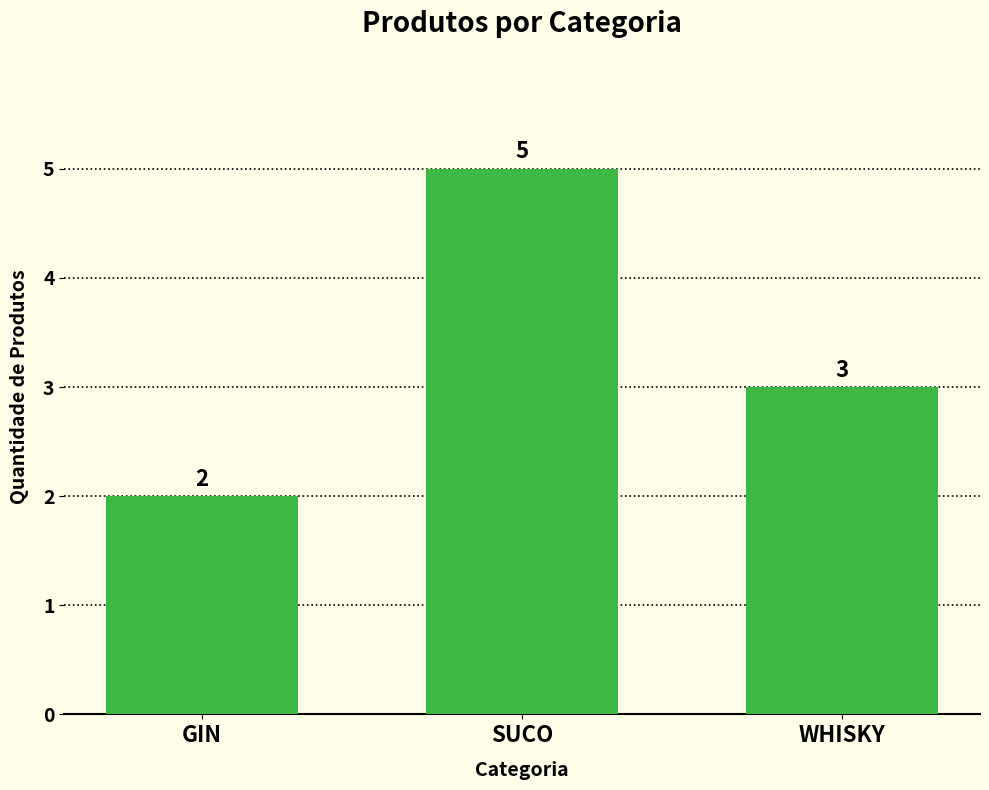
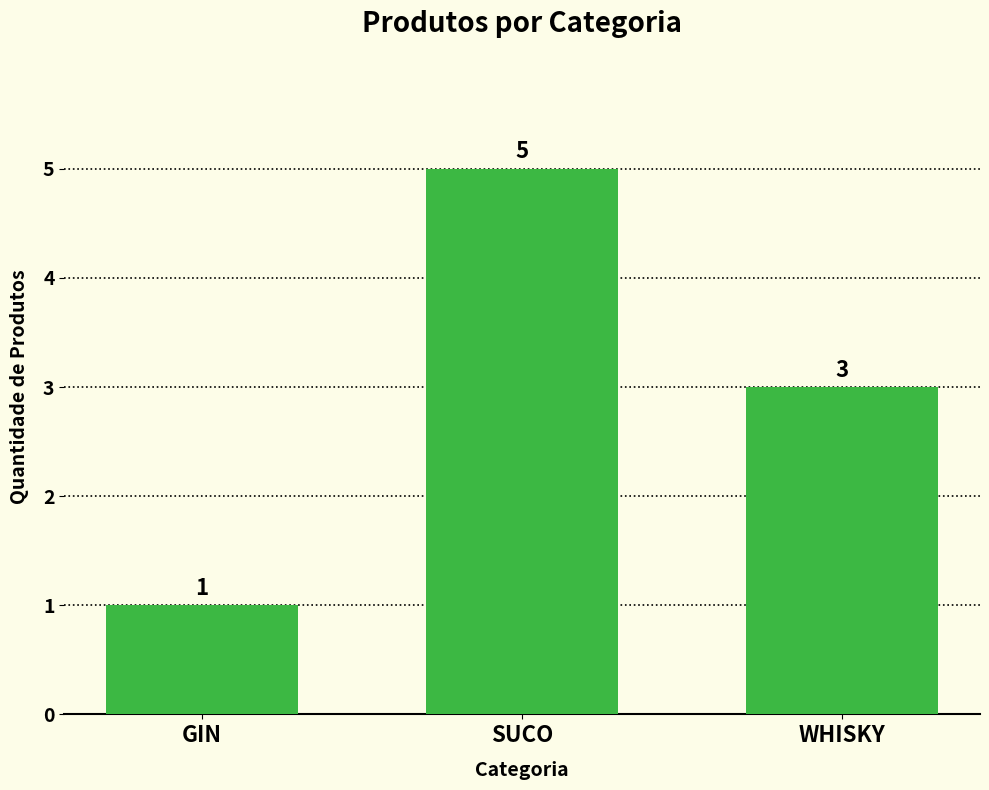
GIN: 2 -> 1
